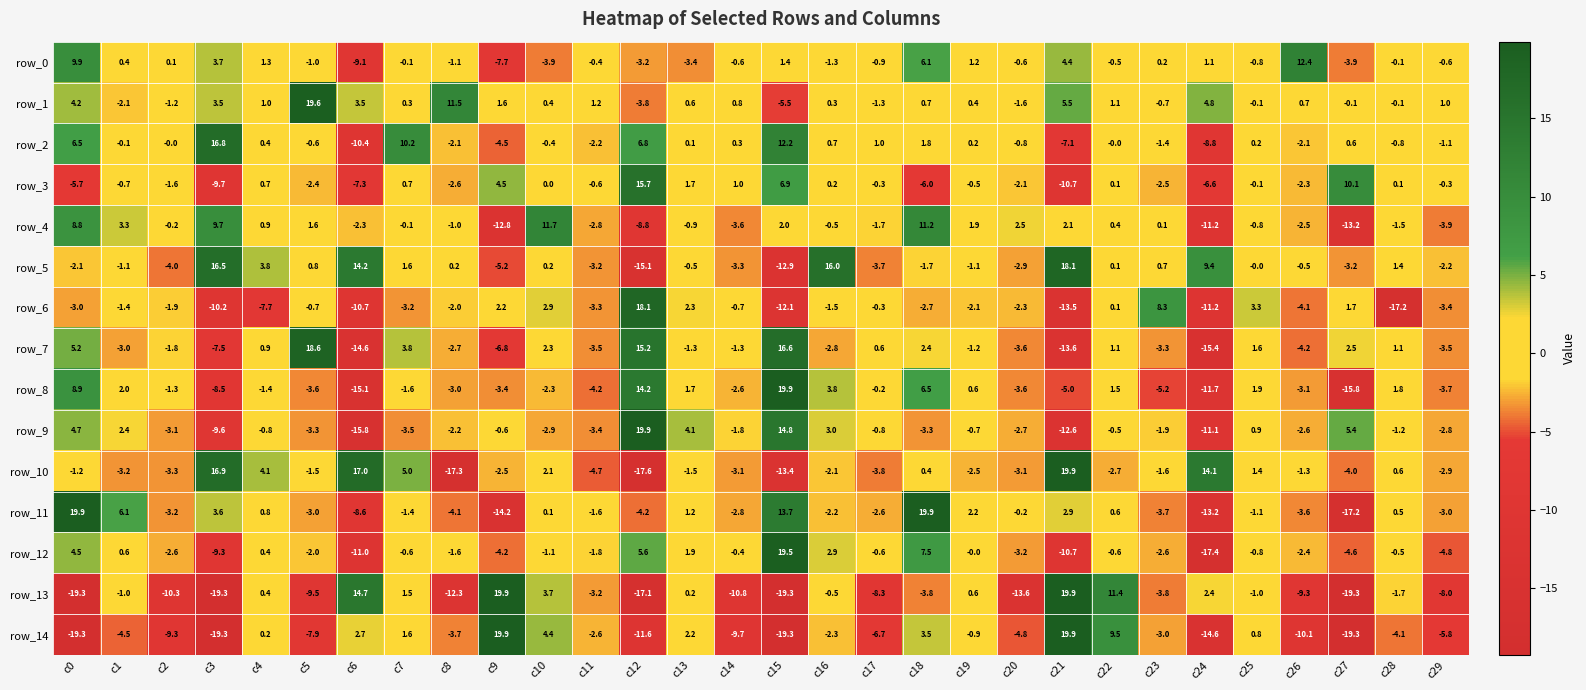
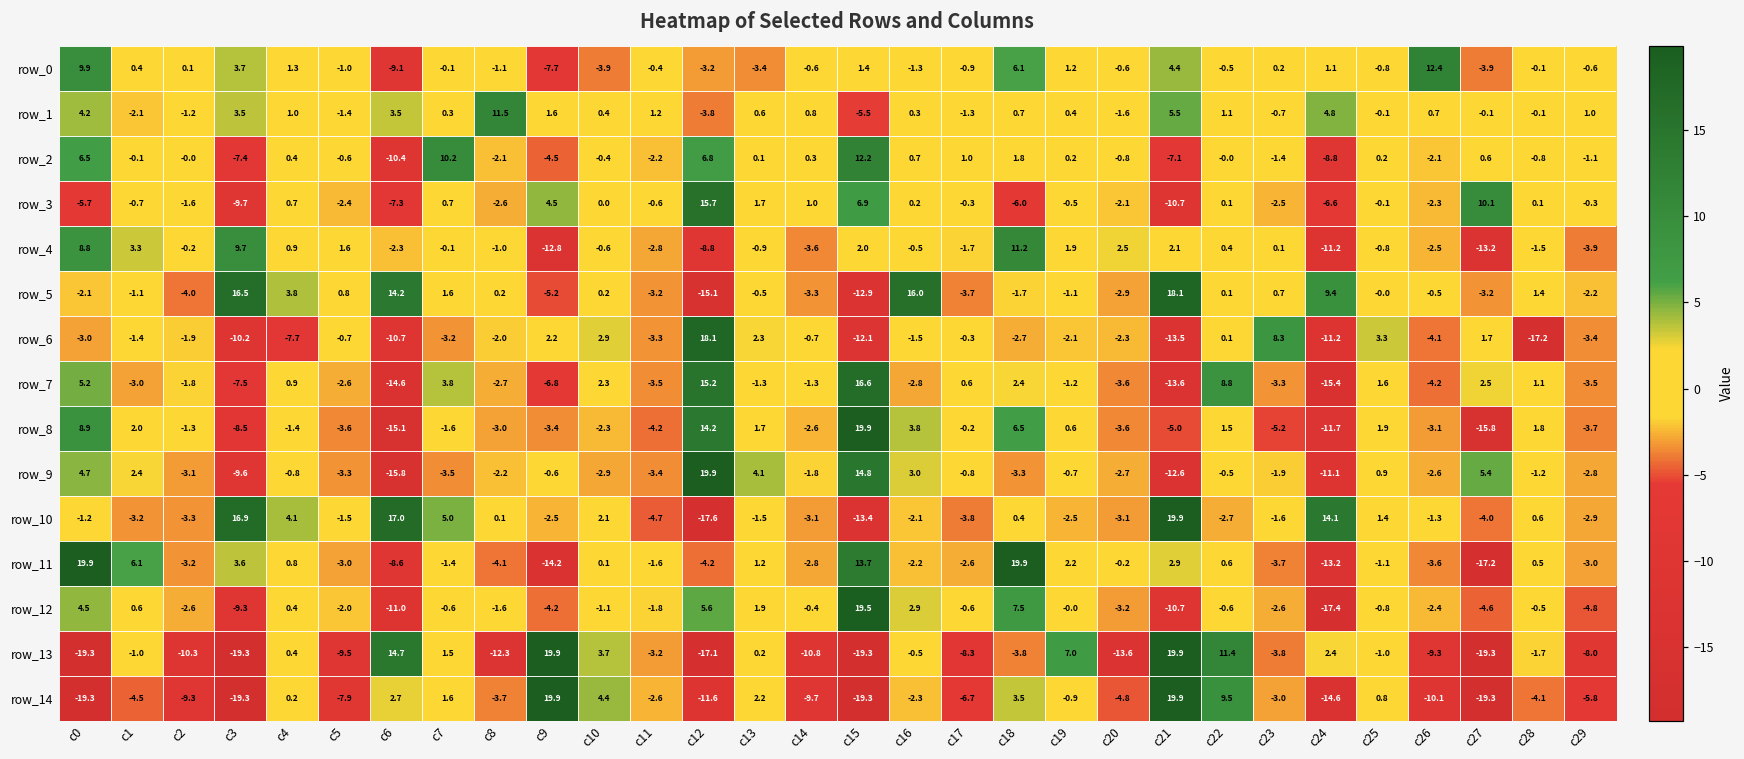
row_1, c5: 19.6 -> -1.4
row_2, c3: 16.8 -> -7.4
row_4, c10: 11.7 -> -0.6
row_7, c5: 18.6 -> -2.6
row_7, c22: 1.1 -> 8.8
row_10, c8: -17.3 -> 0.1
row_13, c19: 0.6 -> 7.0
